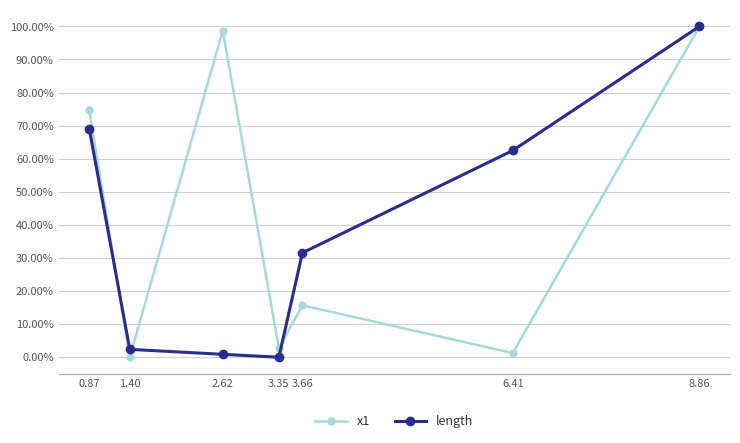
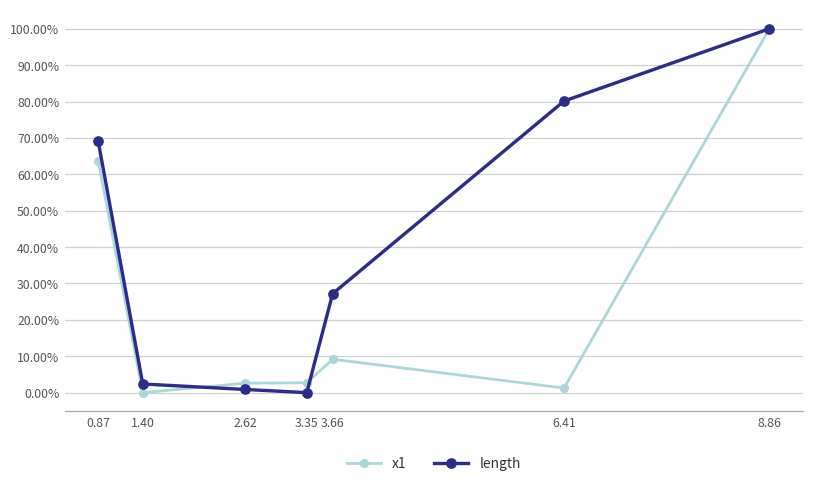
x1, 0.87: 75% -> 64%
x1, 2.62: 99% -> 3%
x1, 3.66: 16% -> 9%
length, 3.66: 32% -> 27%
length, 6.41: 62% -> 80%
